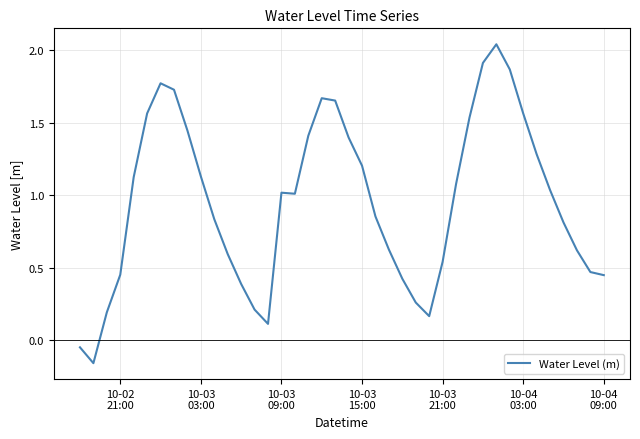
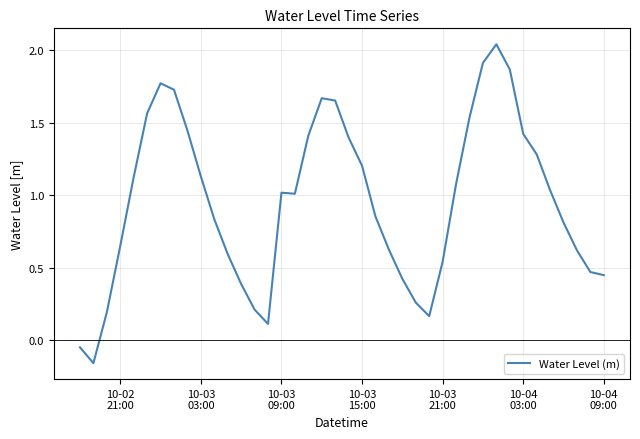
10-02 21:00: 0.45 -> 0.65
10-04 03:00: 1.56 -> 1.42
